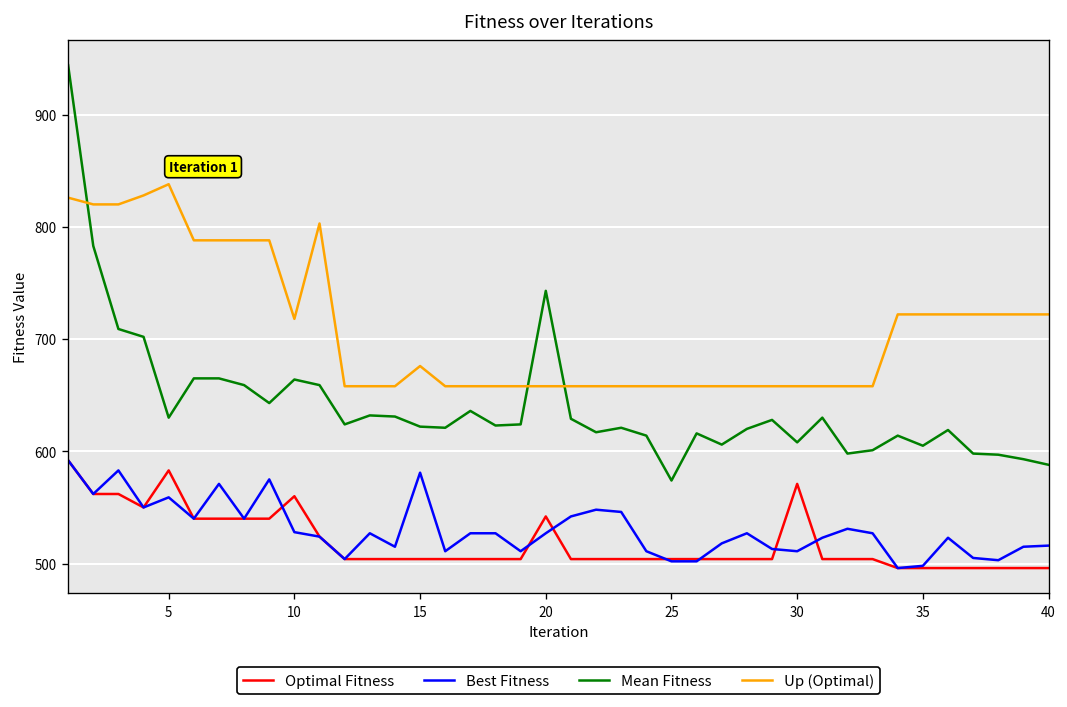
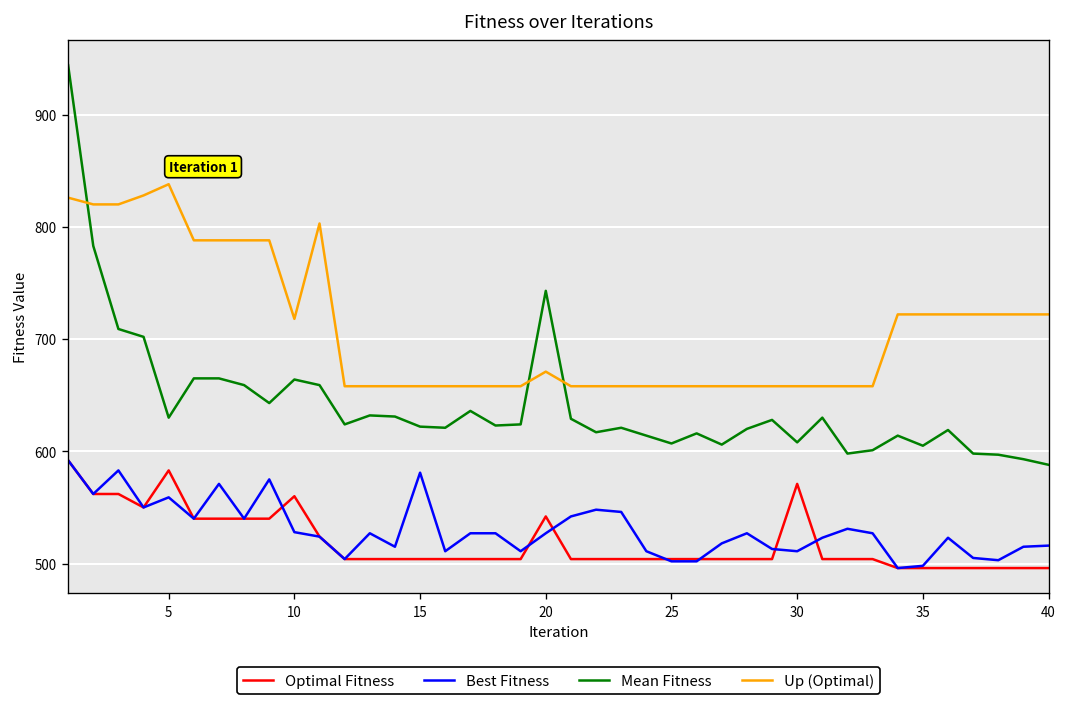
Up (Optimal), 15: 680 -> 660
Up (Optimal), 20: 660 -> 670
Mean Fitness, 25: 570 -> 610
